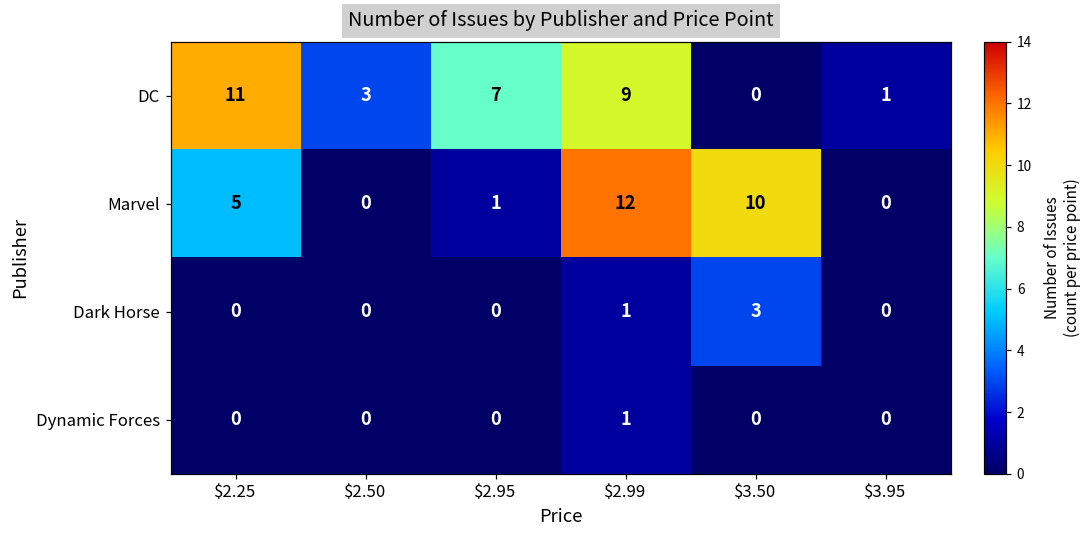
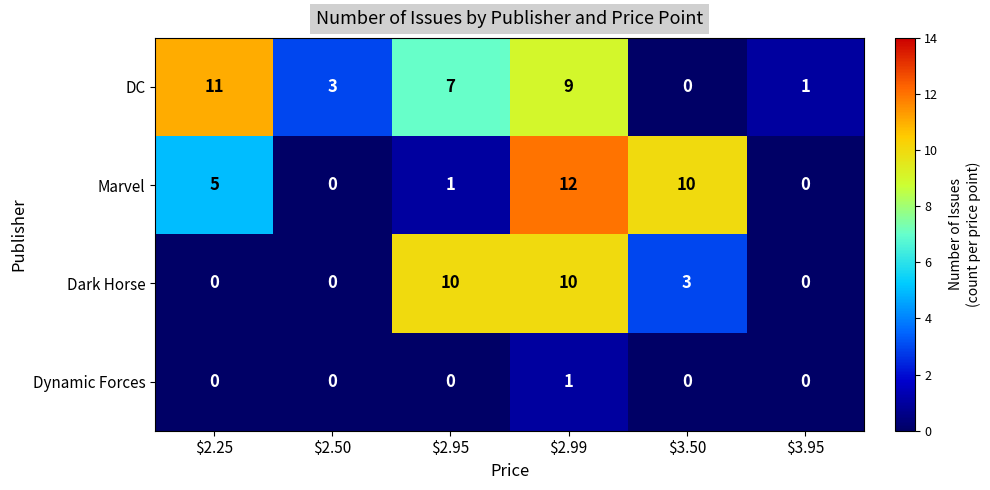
Dark Horse, $2.95: 0 -> 10
Dark Horse, $2.99: 1 -> 10
